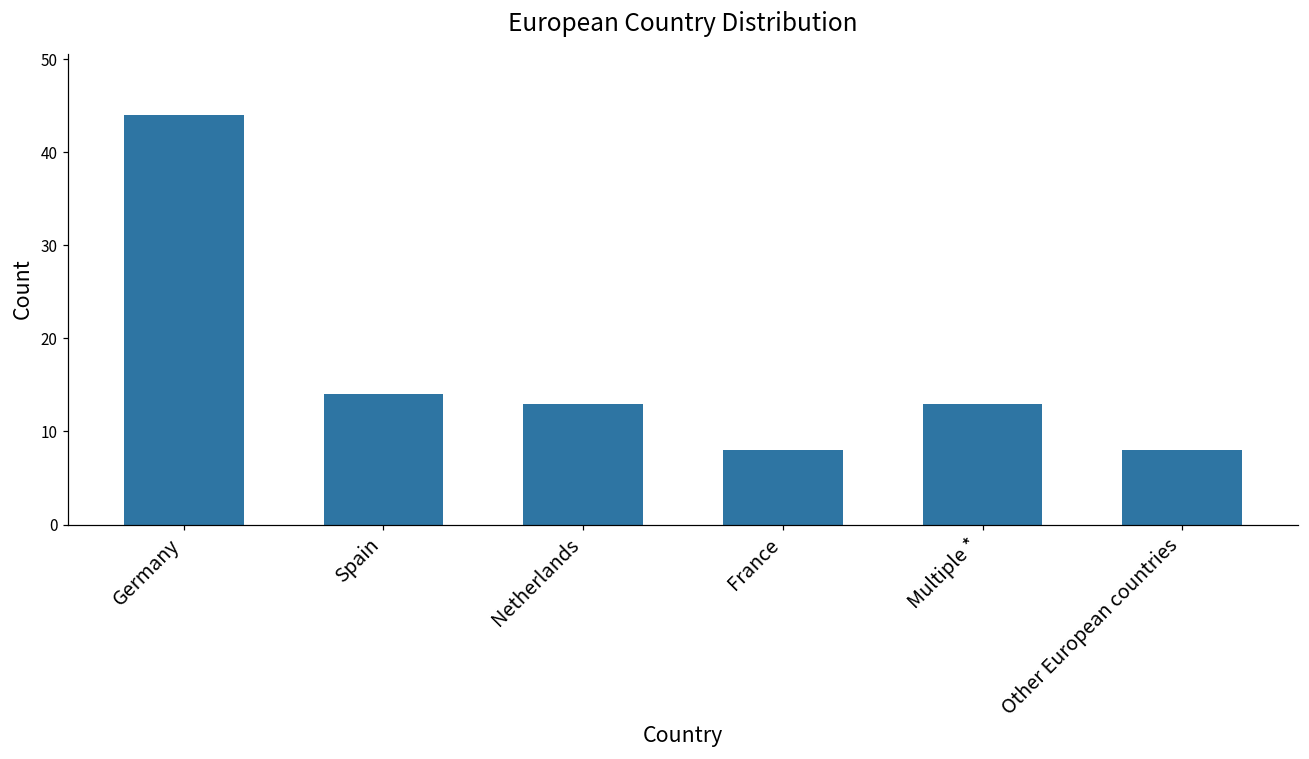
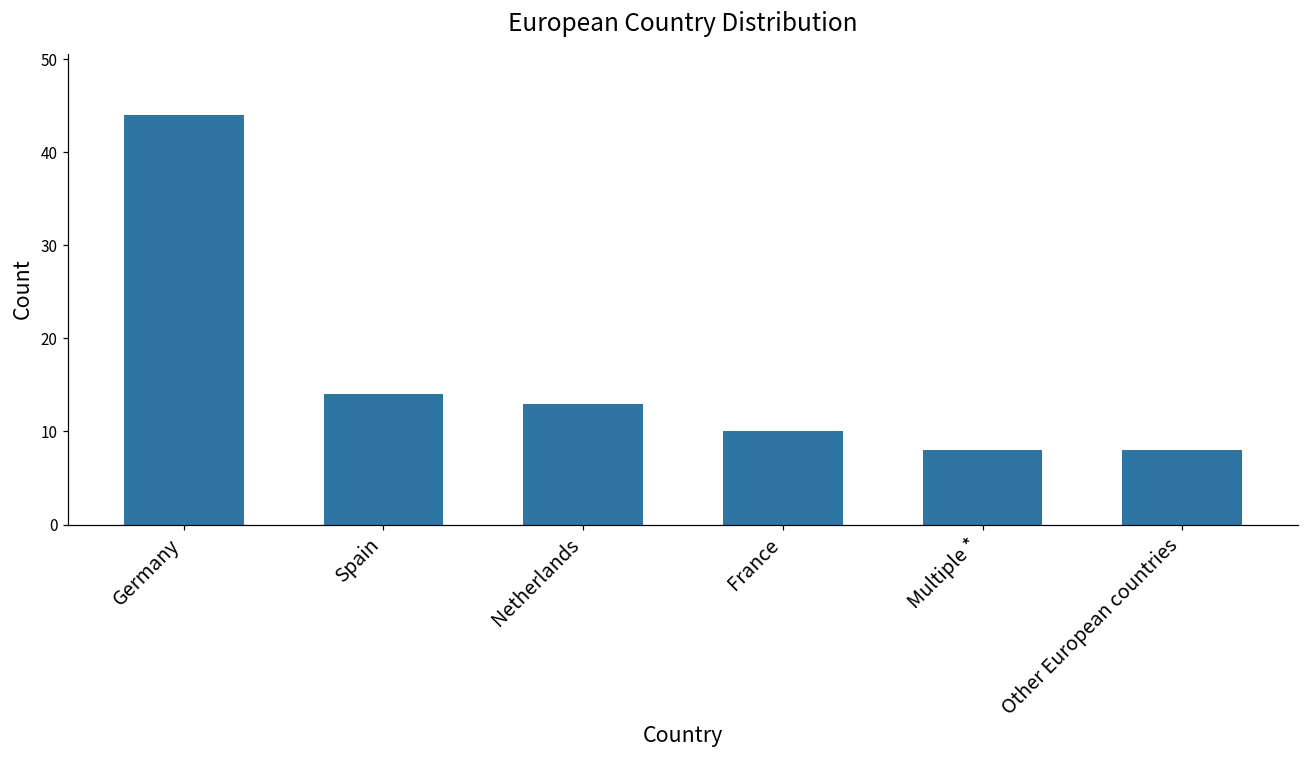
France: 8 -> 10
Multiple *: 13 -> 8
